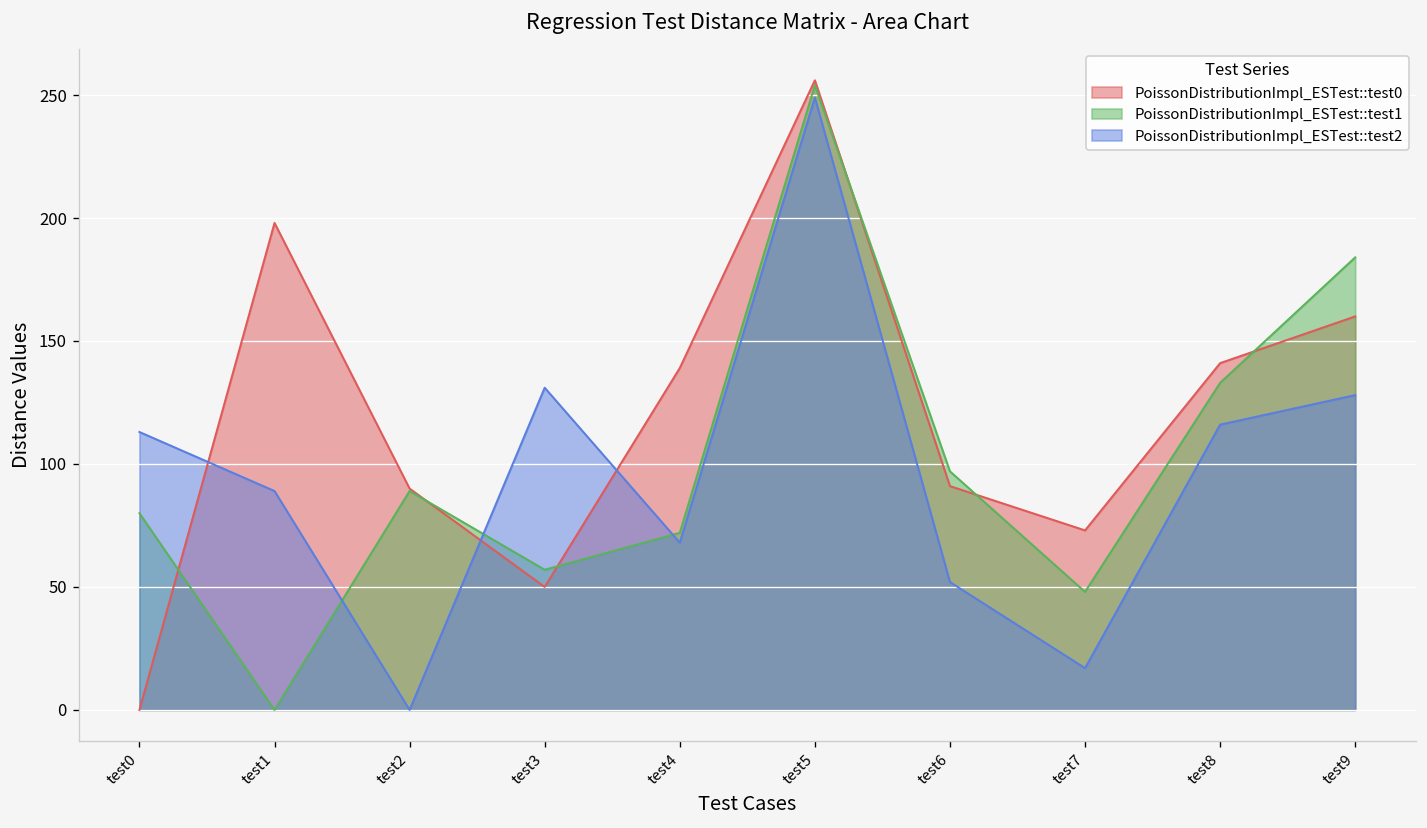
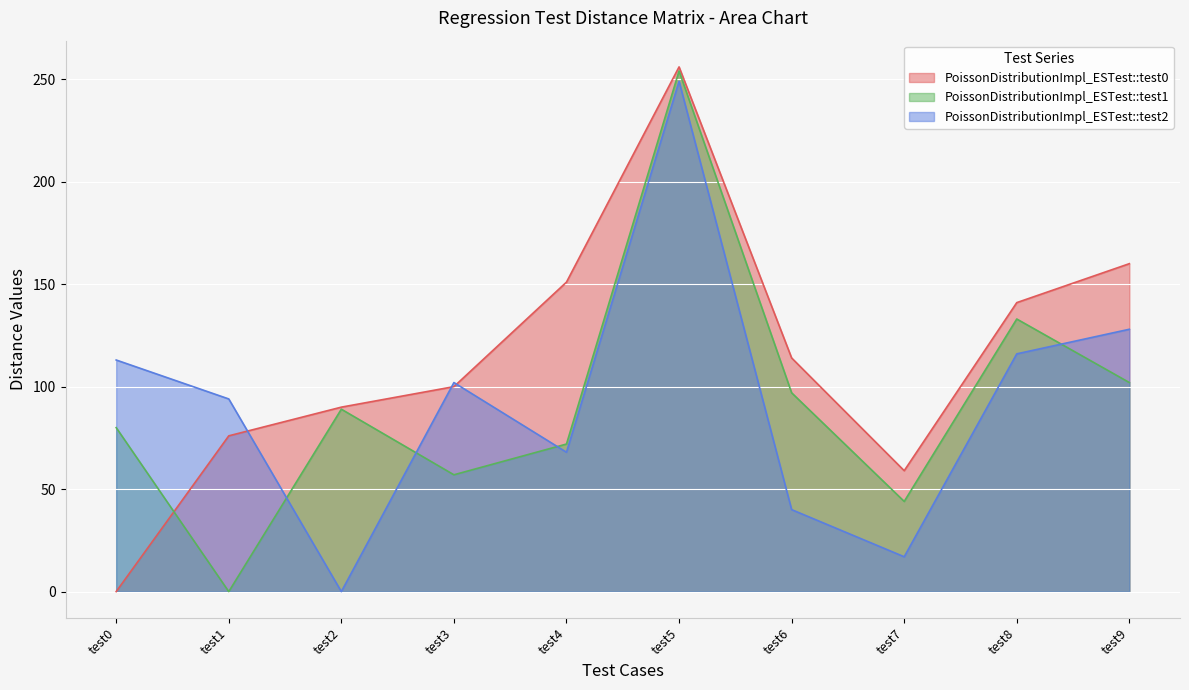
PoissonDistributionImpl_ESTest::test0, test1: 198 -> 76
PoissonDistributionImpl_ESTest::test2, test1: 89 -> 94
PoissonDistributionImpl_ESTest::test0, test3: 50 -> 100
PoissonDistributionImpl_ESTest::test2, test3: 131 -> 102
PoissonDistributionImpl_ESTest::test0, test4: 139 -> 151
PoissonDistributionImpl_ESTest::test0, test6: 91 -> 114
PoissonDistributionImpl_ESTest::test2, test6: 52 -> 40
PoissonDistributionImpl_ESTest::test0, test7: 73 -> 59
PoissonDistributionImpl_ESTest::test1, test7: 48 -> 44
PoissonDistributionImpl_ESTest::test1, test9: 184 -> 102
